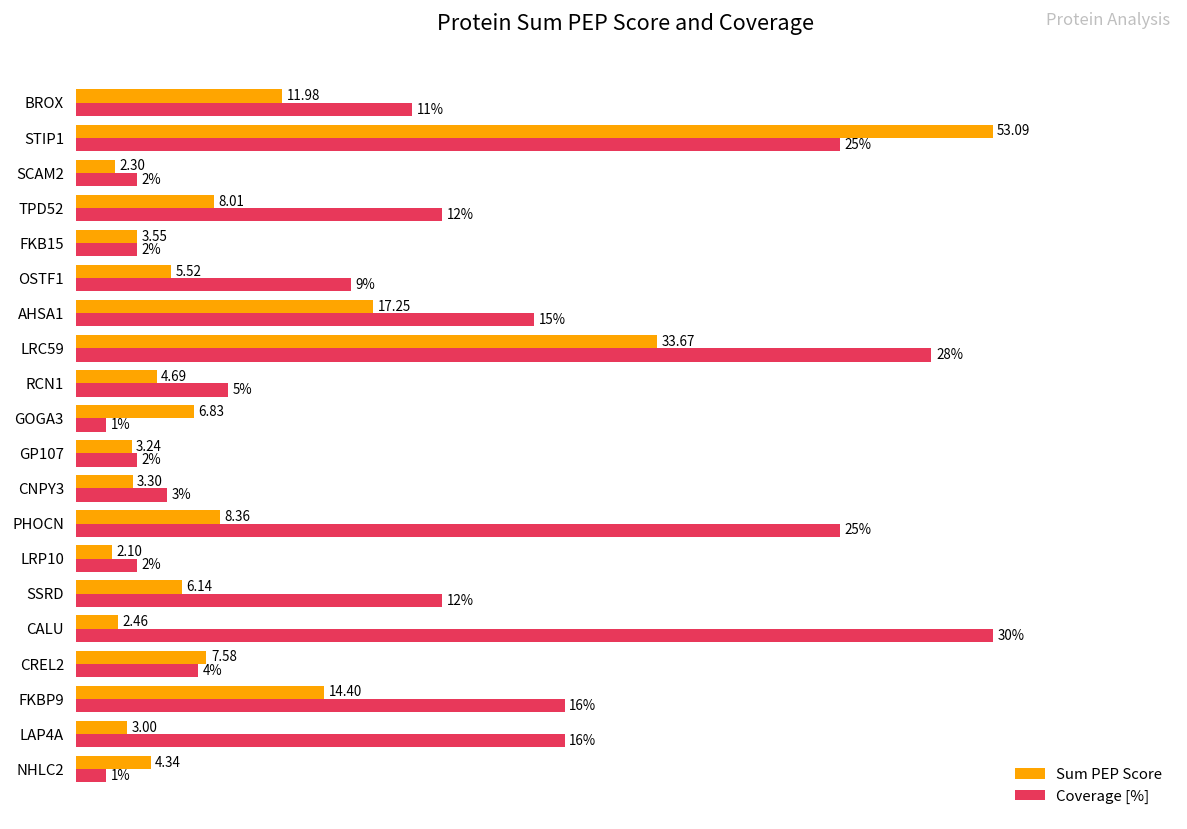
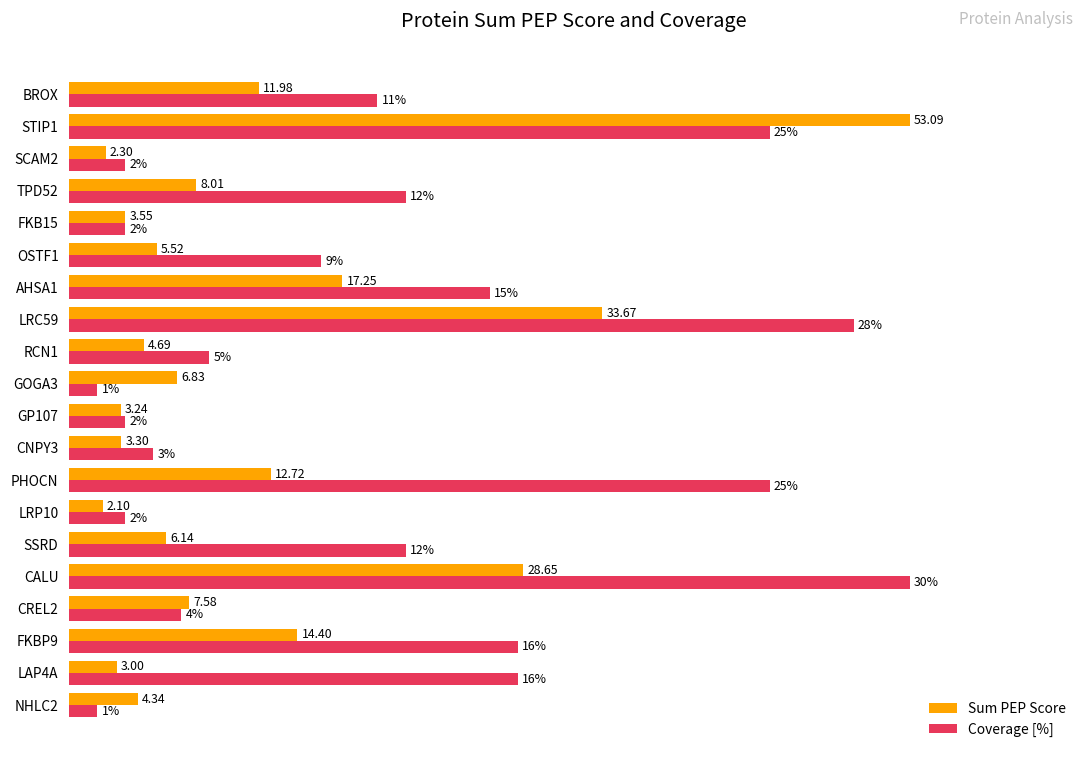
Sum PEP Score, PHOCN: 8.36 -> 12.72
Sum PEP Score, CALU: 2.46 -> 28.65
